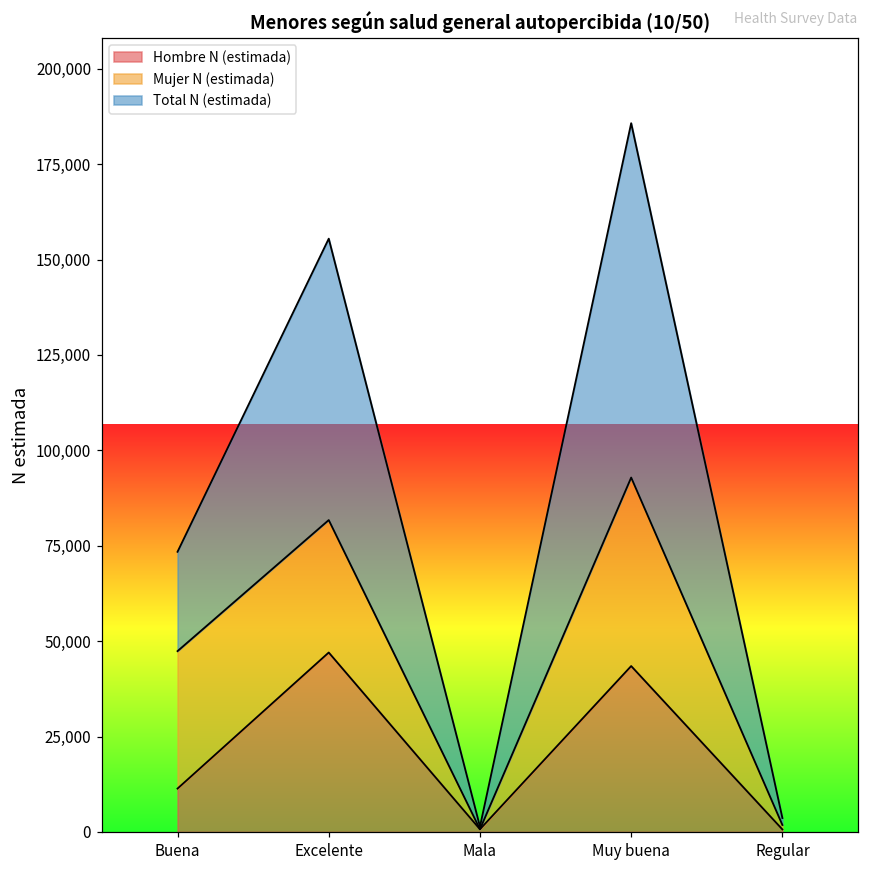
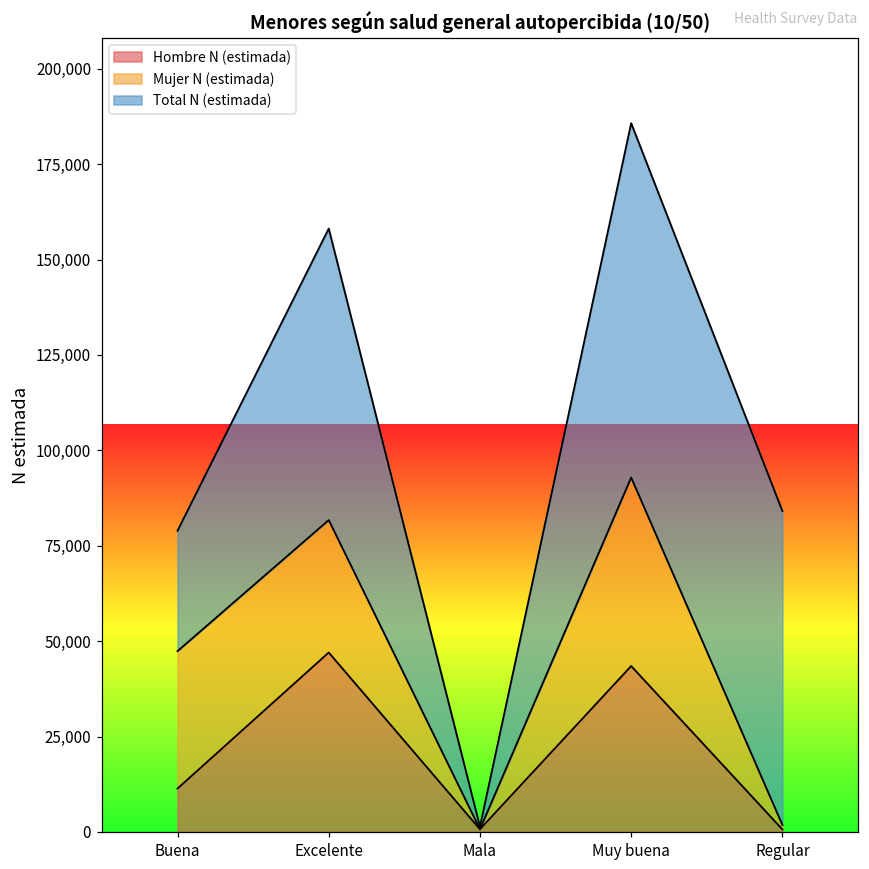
Total N (estimada), Buena: 26,000 -> 32,000
Total N (estimada), Excelente: 74,000 -> 76,000
Total N (estimada), Regular: 2,000 -> 82,000
